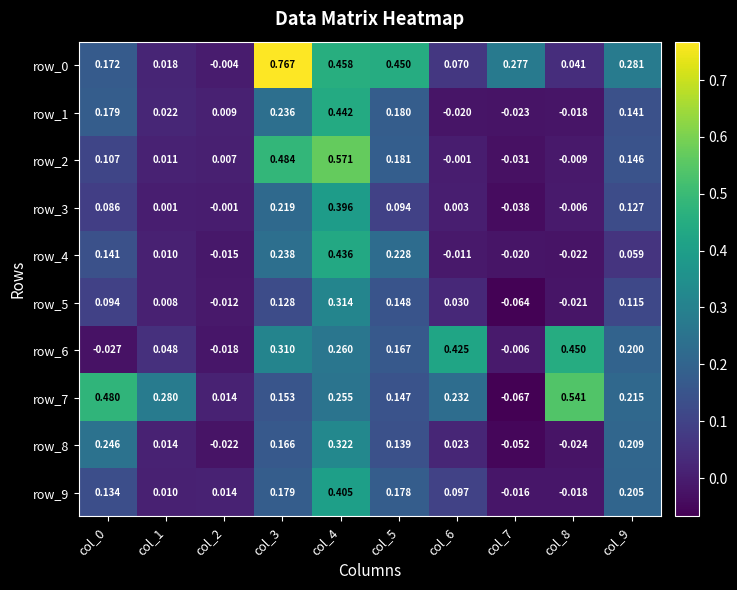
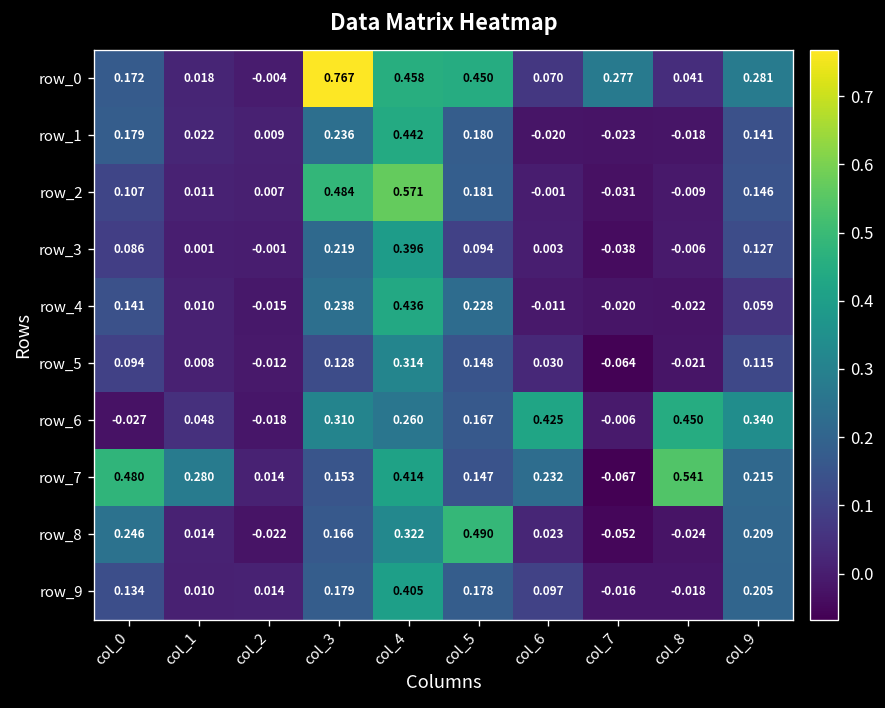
row_6, col_9: 0.200 -> 0.340
row_7, col_4: 0.255 -> 0.414
row_8, col_5: 0.139 -> 0.490
